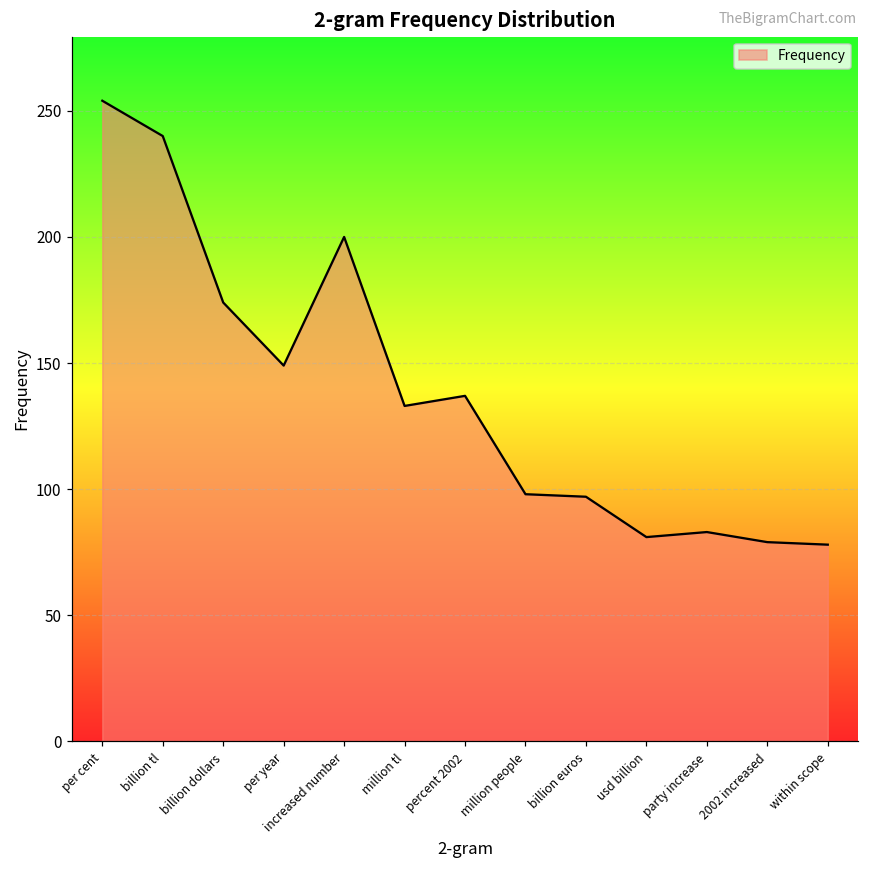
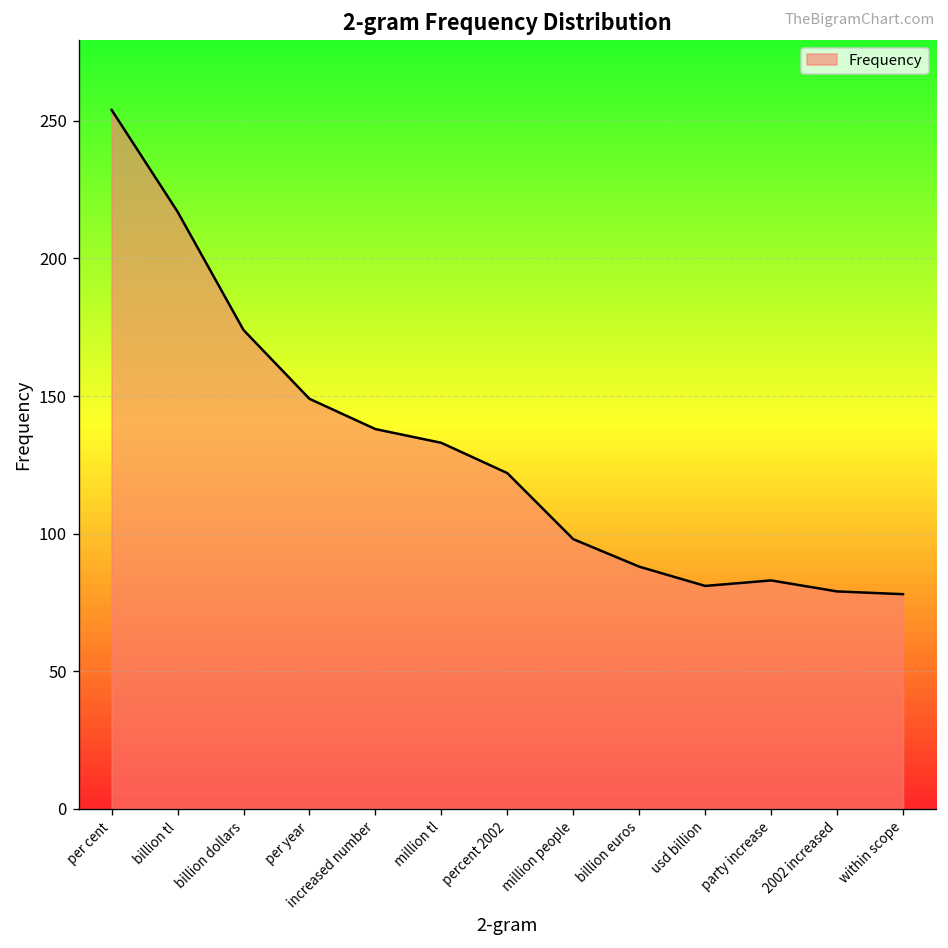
billion tl: 240 -> 217
increased number: 200 -> 138
percent 2002: 137 -> 122
billion euros: 97 -> 88
